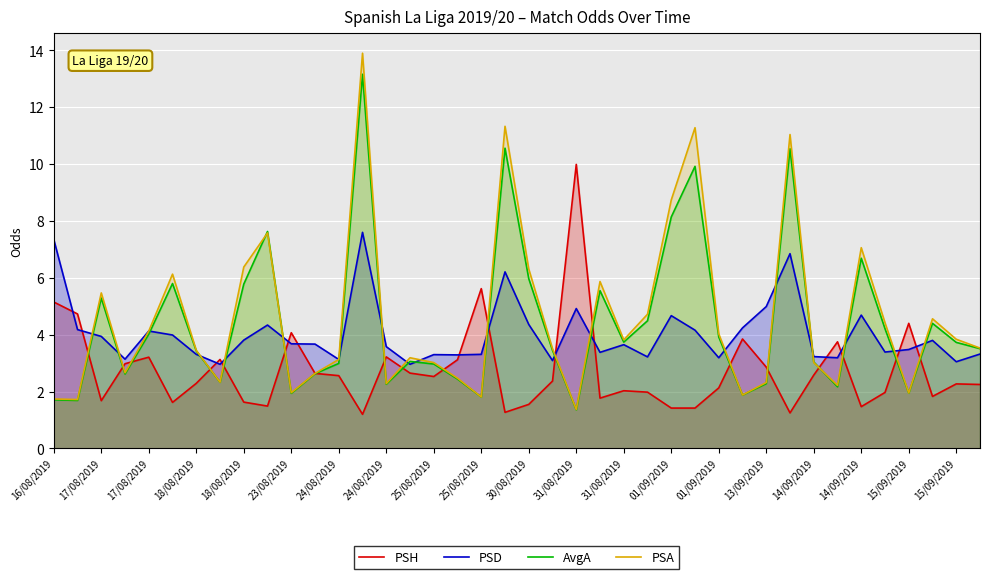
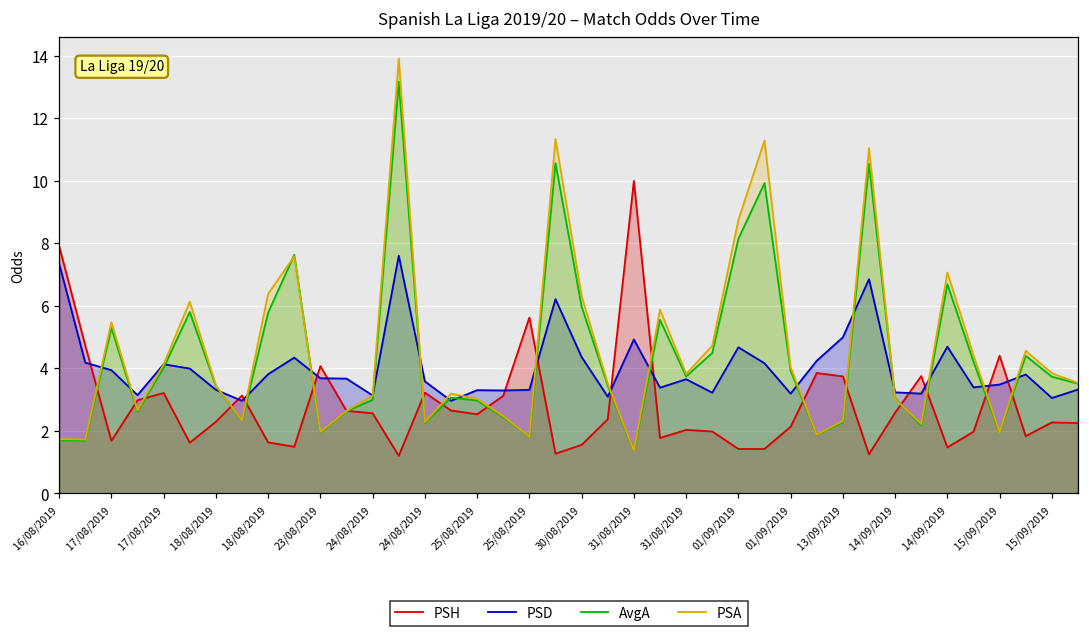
PSH, 16/08/2019: 5.2 -> 7.9
PSH, 13/09/2019: 2.9 -> 3.7
